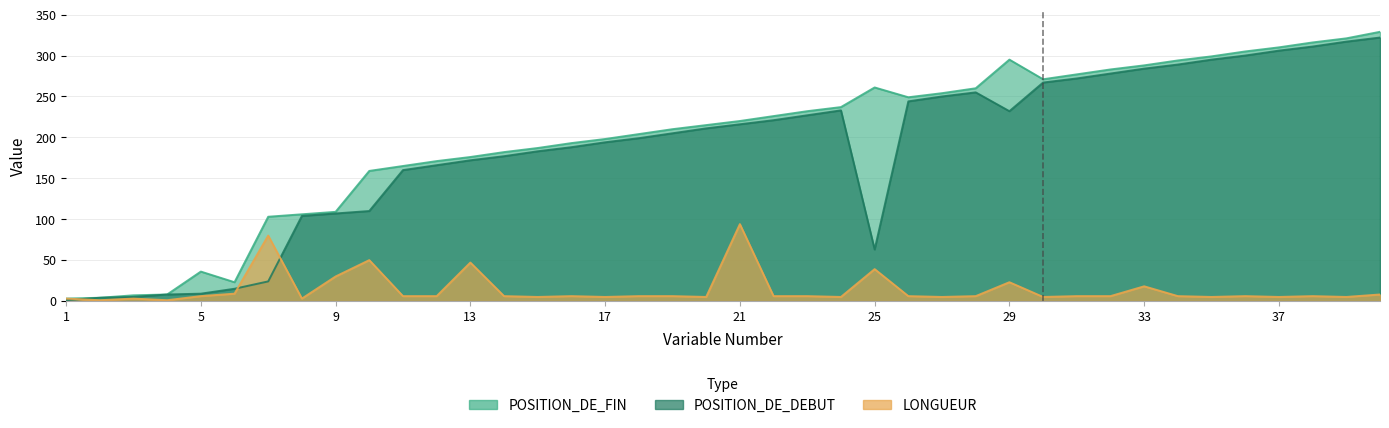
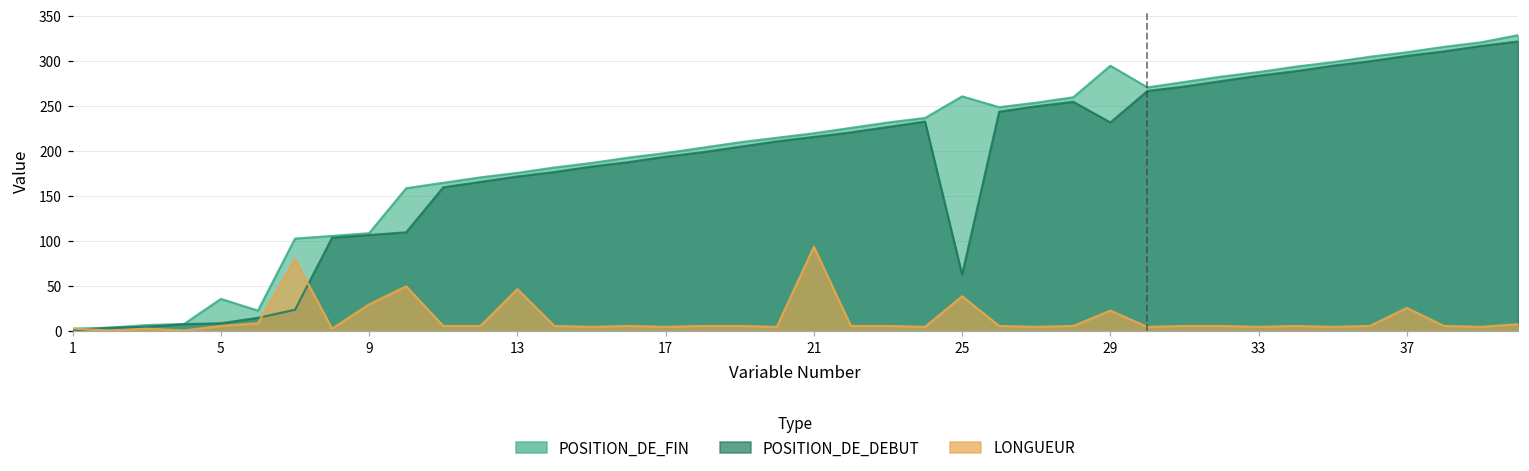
LONGUEUR, 33: 20 -> 10
LONGUEUR, 37: 10 -> 30
